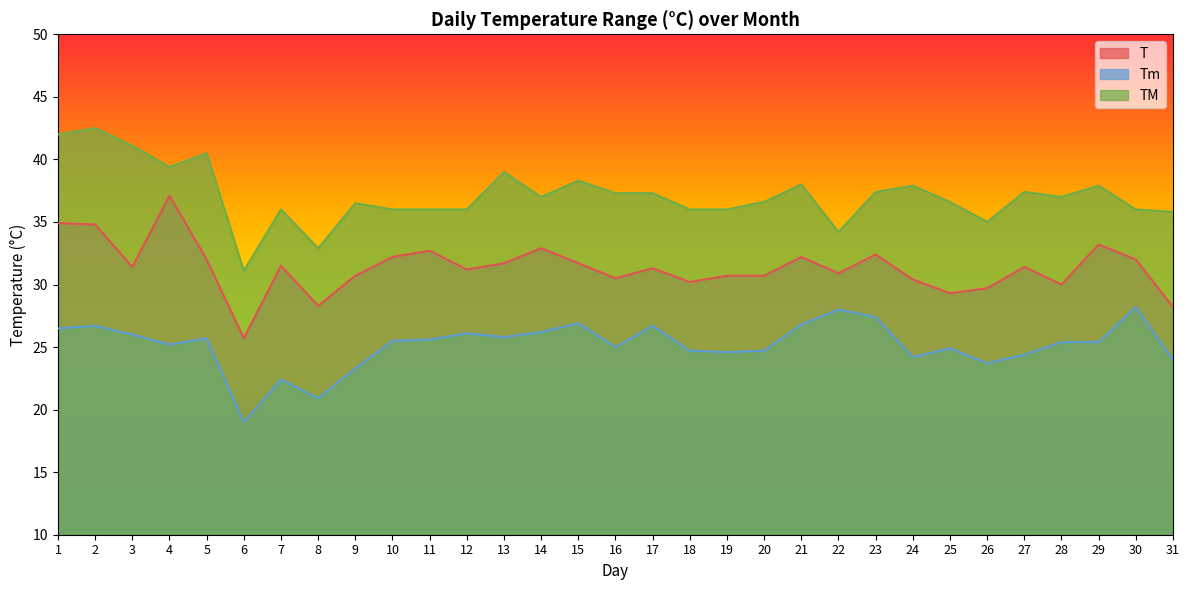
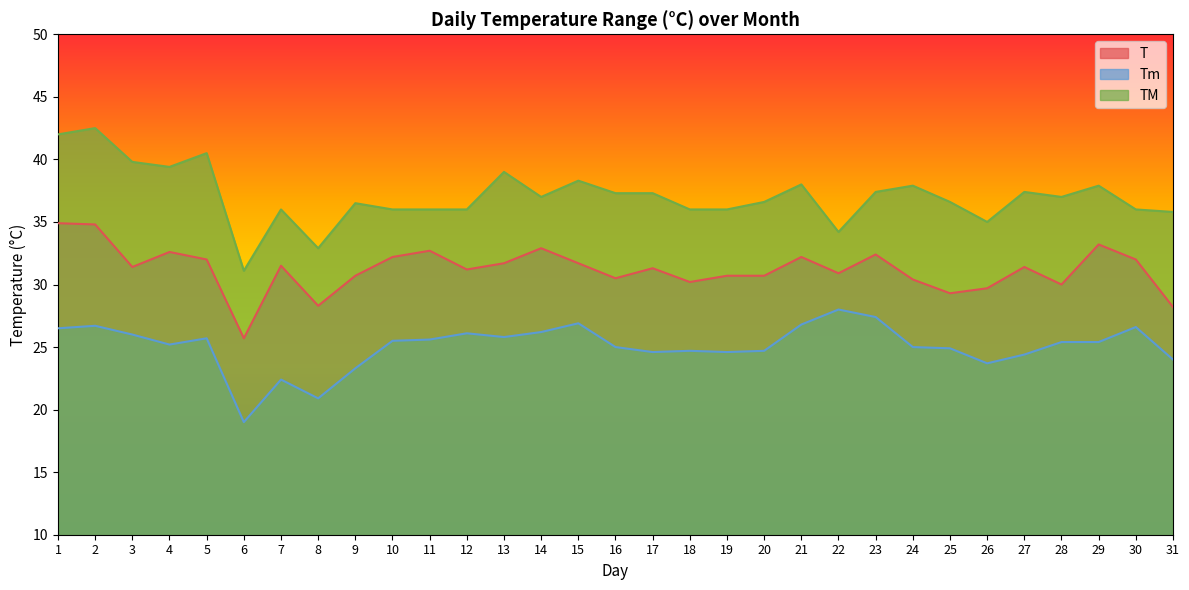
TM, 3: 41.1 -> 39.8
T, 4: 37.1 -> 32.6
Tm, 17: 26.7 -> 24.6
Tm, 24: 24.2 -> 25.0
Tm, 30: 28.2 -> 26.6
